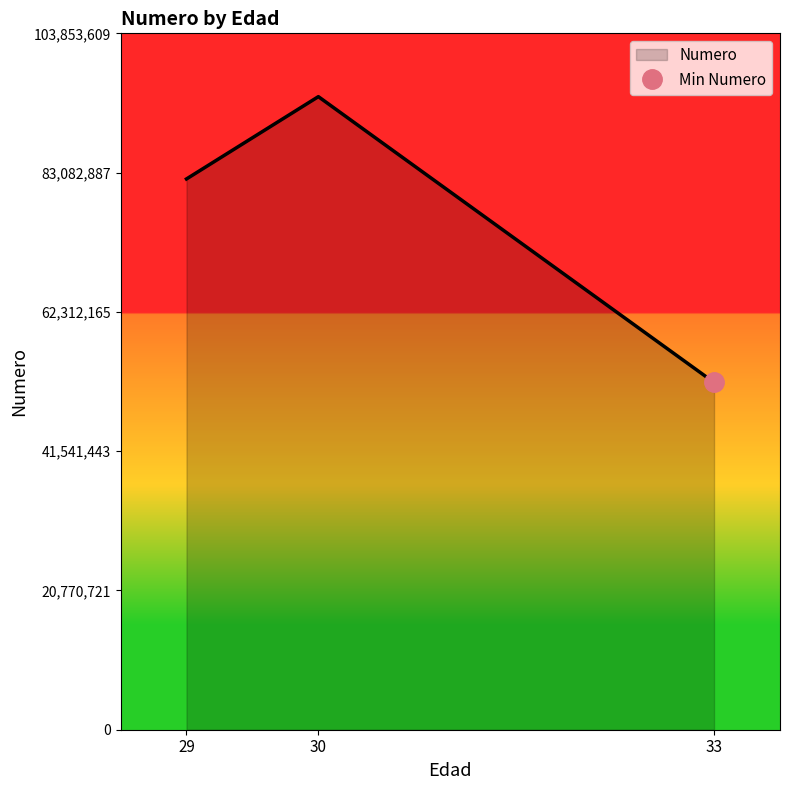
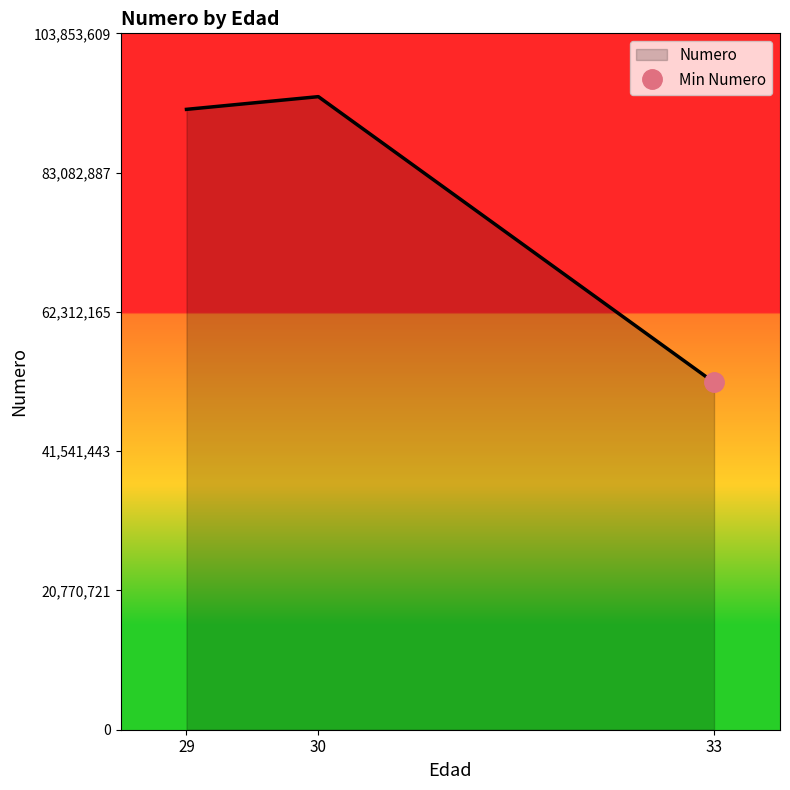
Numero, 29: 82,000,000 -> 93,000,000
